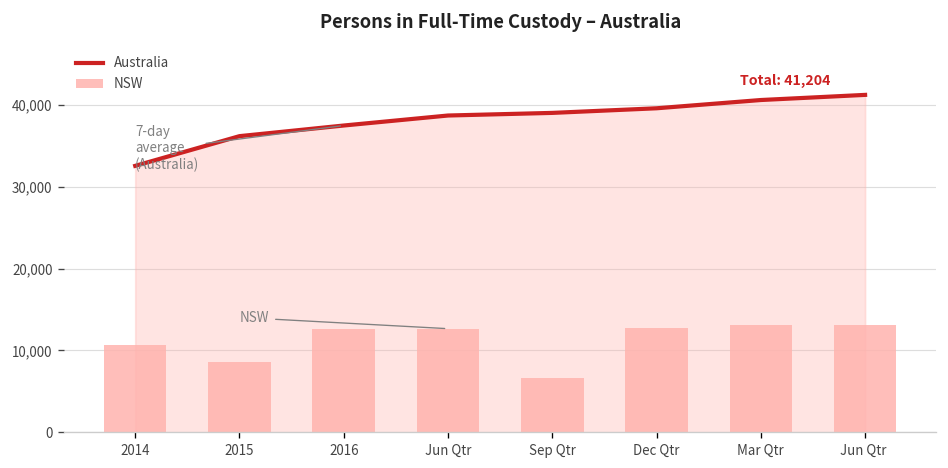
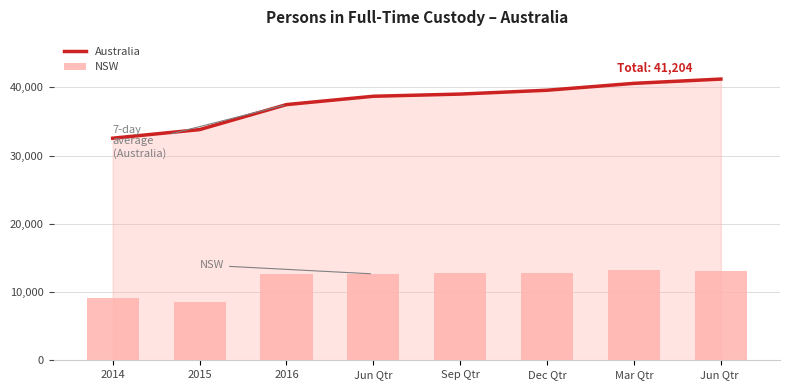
NSW, 2014: 11,000 -> 9,000
Australia, 2015: 36,000 -> 34,000
NSW, Sep Qtr: 7,000 -> 13,000
